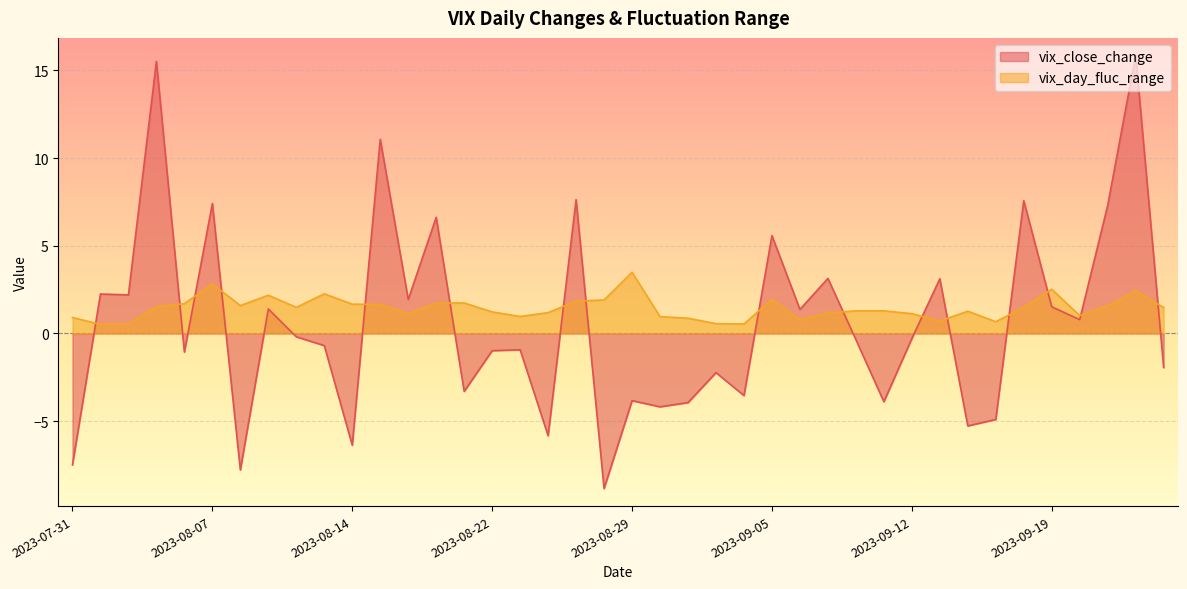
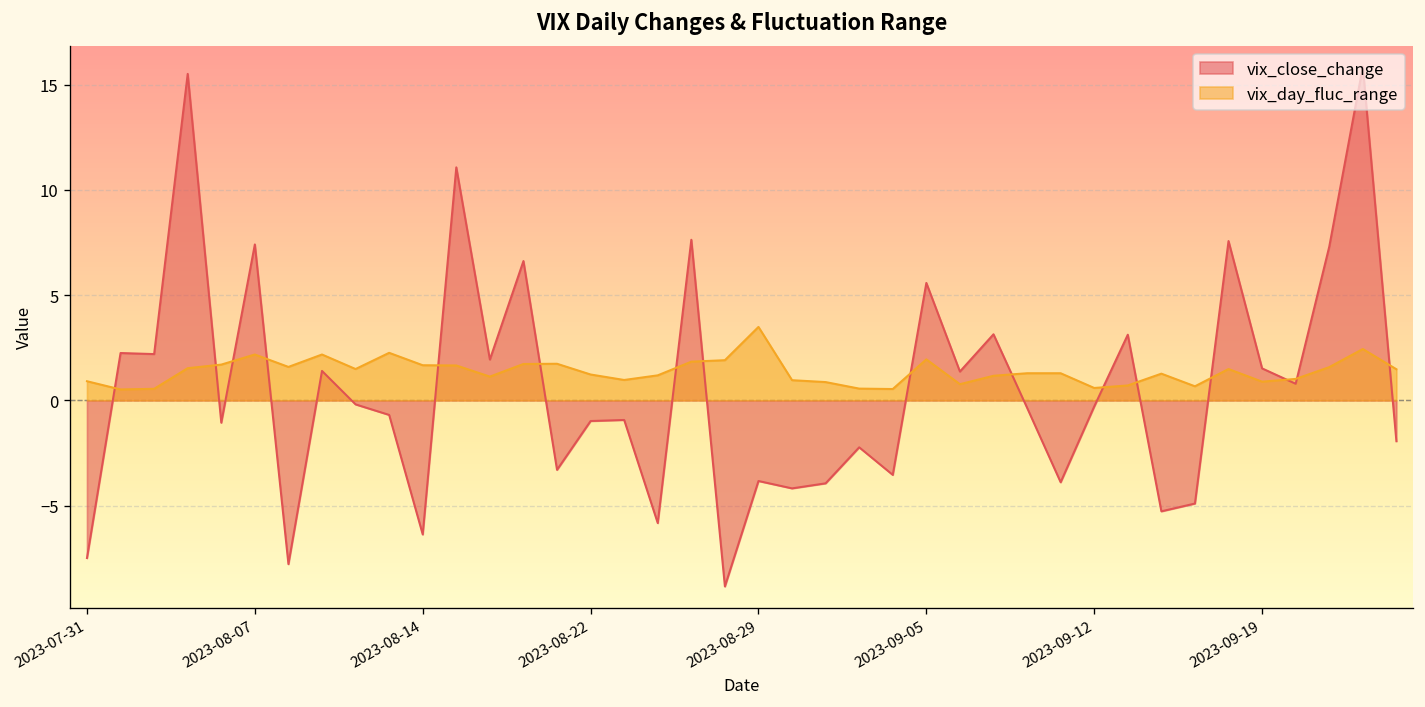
vix_day_fluc_range, 2023-08-07: 2.8 -> 2.2
vix_day_fluc_range, 2023-09-12: 1.1 -> 0.6
vix_day_fluc_range, 2023-09-19: 2.5 -> 0.9
